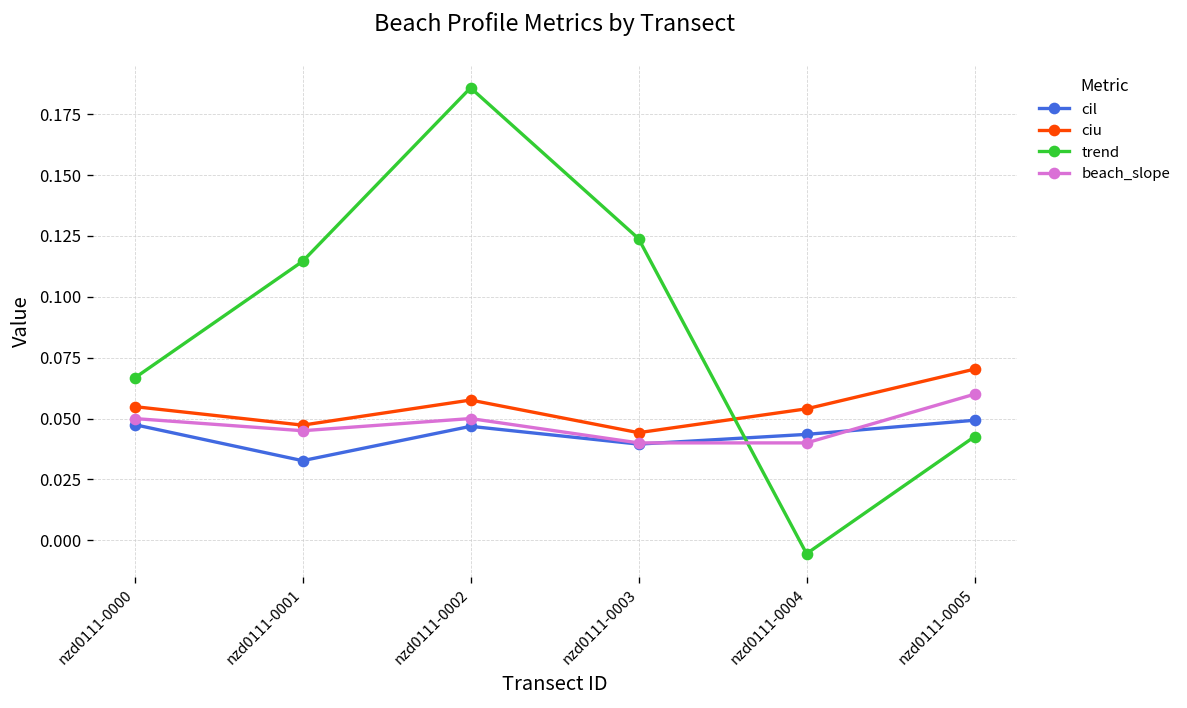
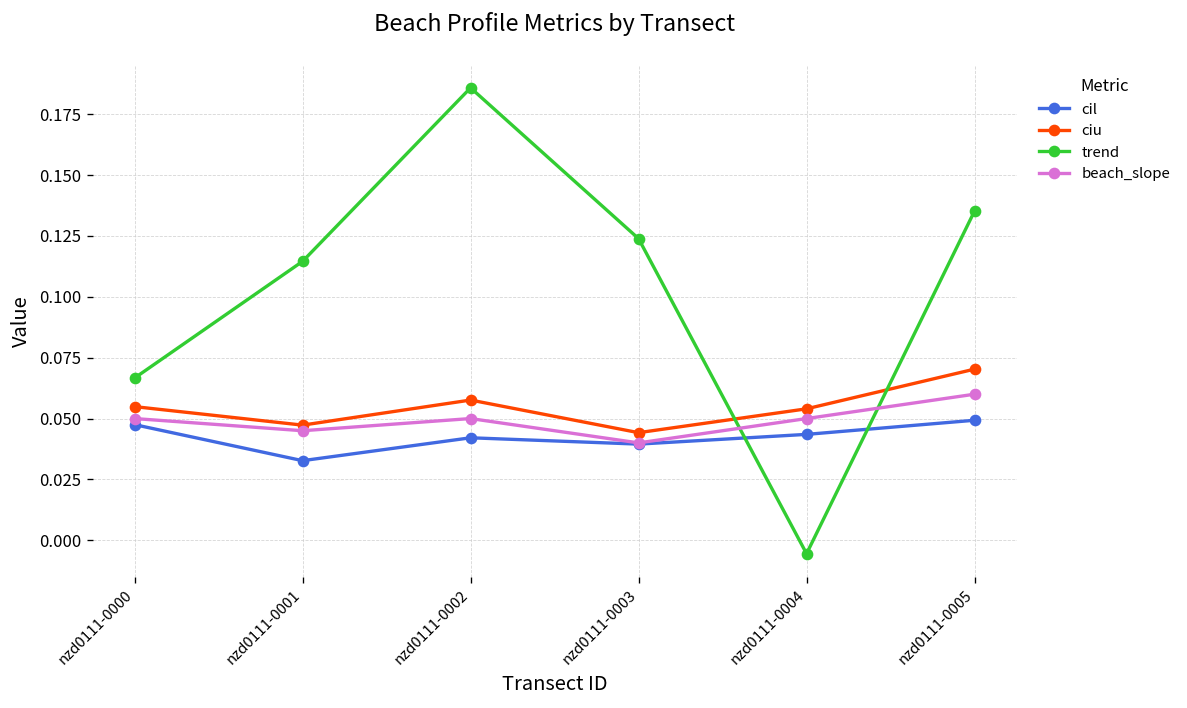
cil, nzd0111-0002: 0.047 -> 0.042
beach_slope, nzd0111-0004: 0.04 -> 0.05
trend, nzd0111-0005: 0.043 -> 0.135
